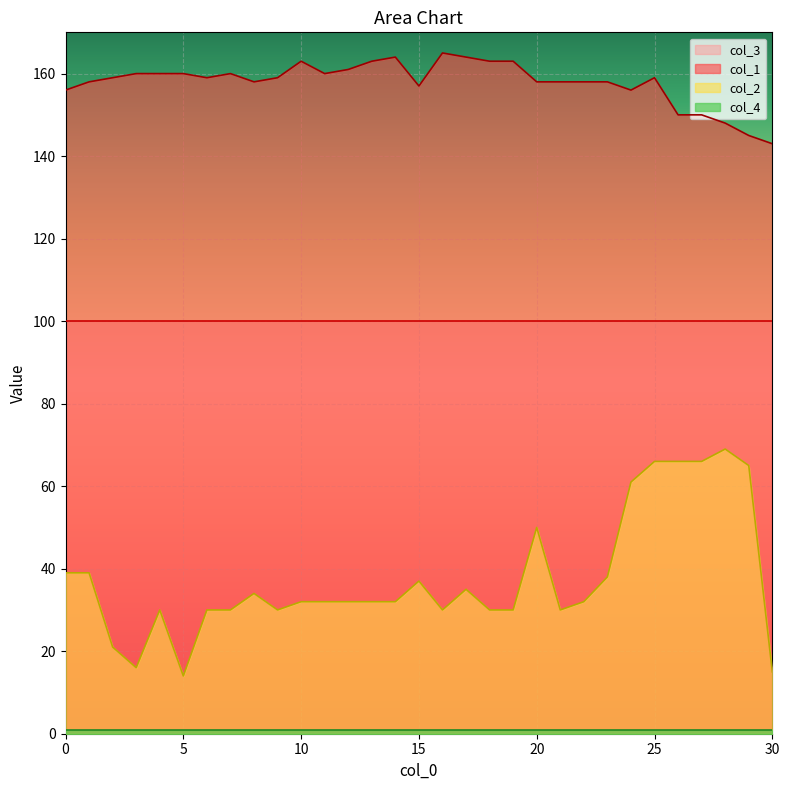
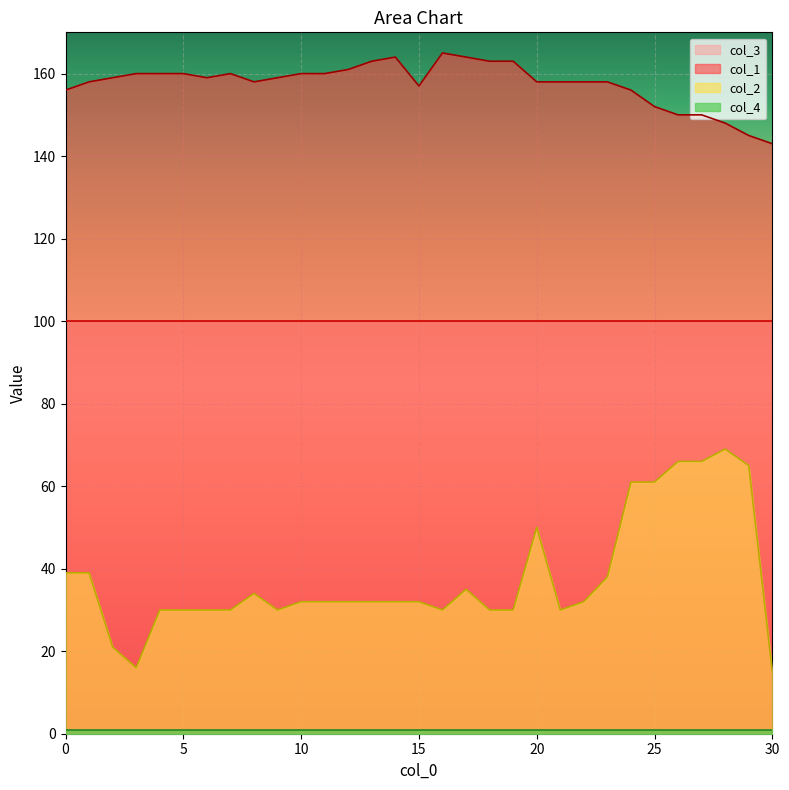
col_2, 5: 14 -> 30
col_1, 10: 163 -> 160
col_2, 15: 37 -> 32
col_1, 25: 159 -> 152
col_2, 25: 66 -> 61
